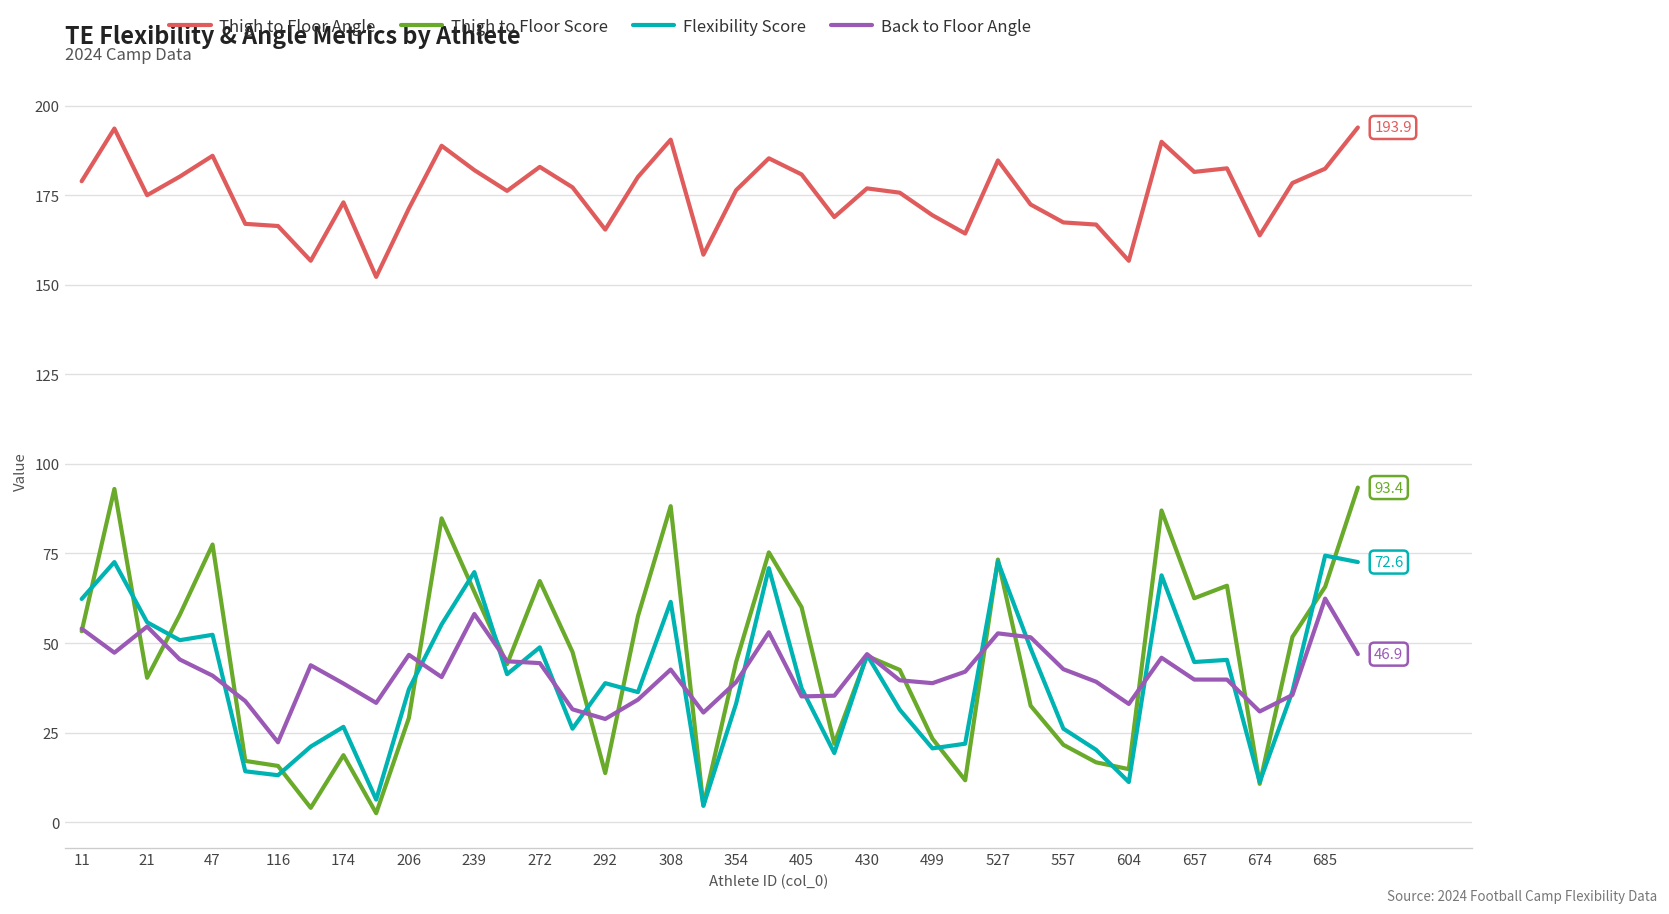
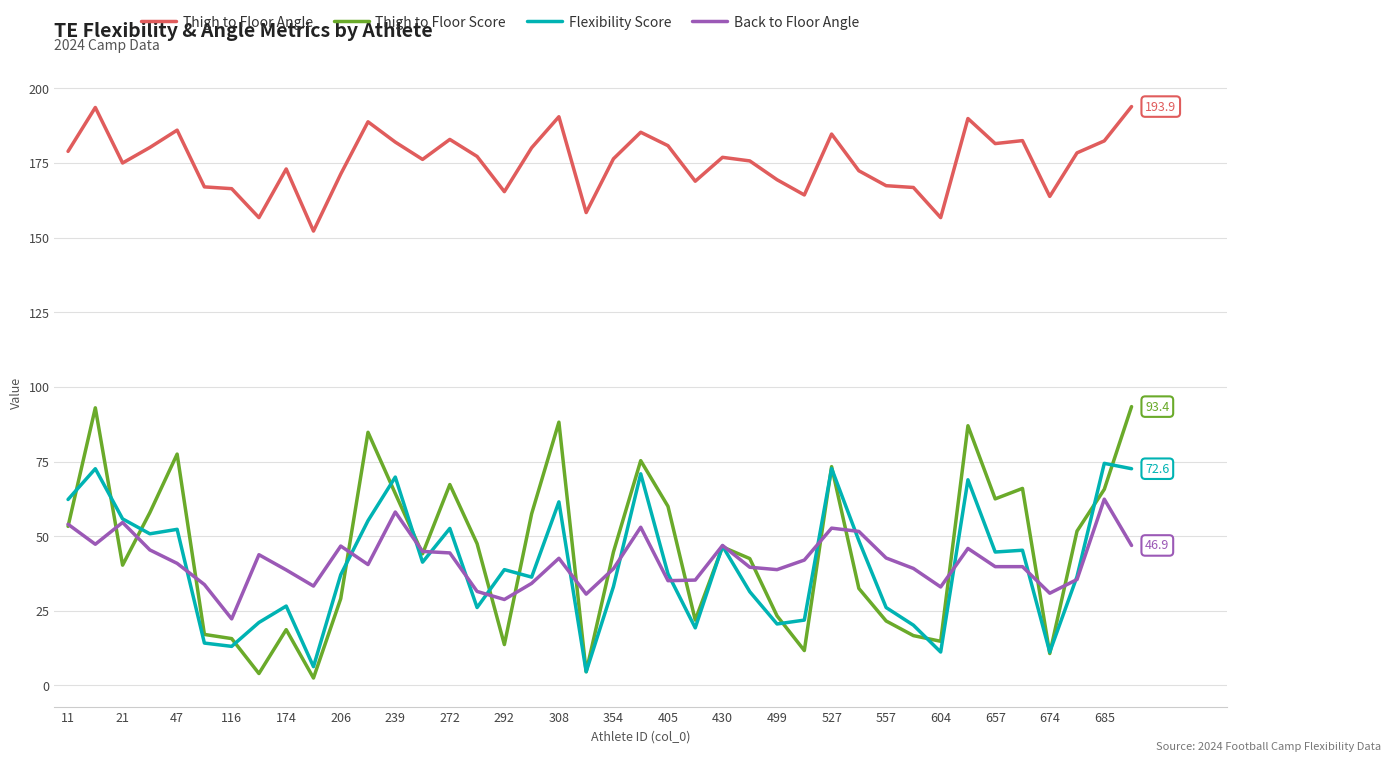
Flexibility Score, 272: 49 -> 53
